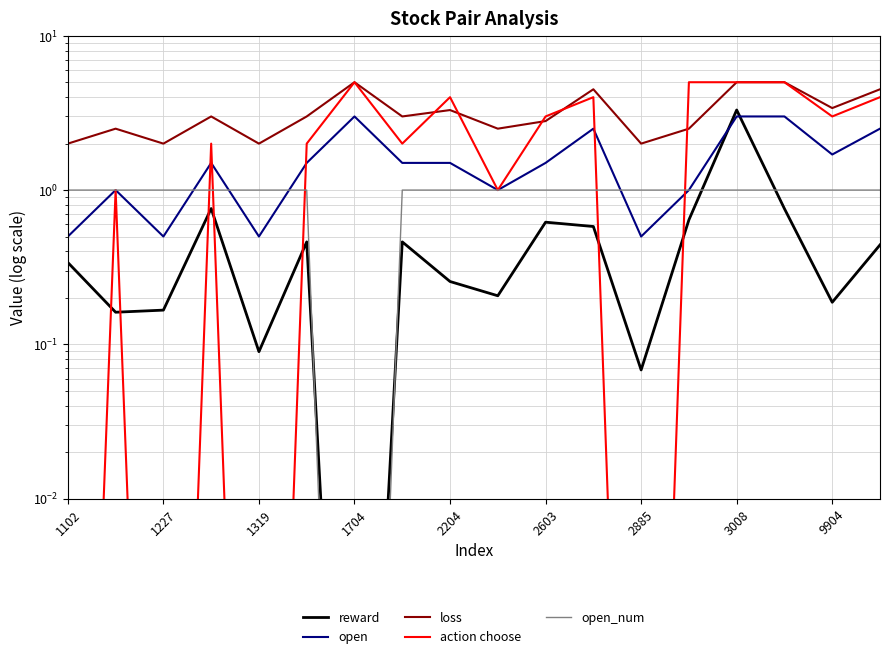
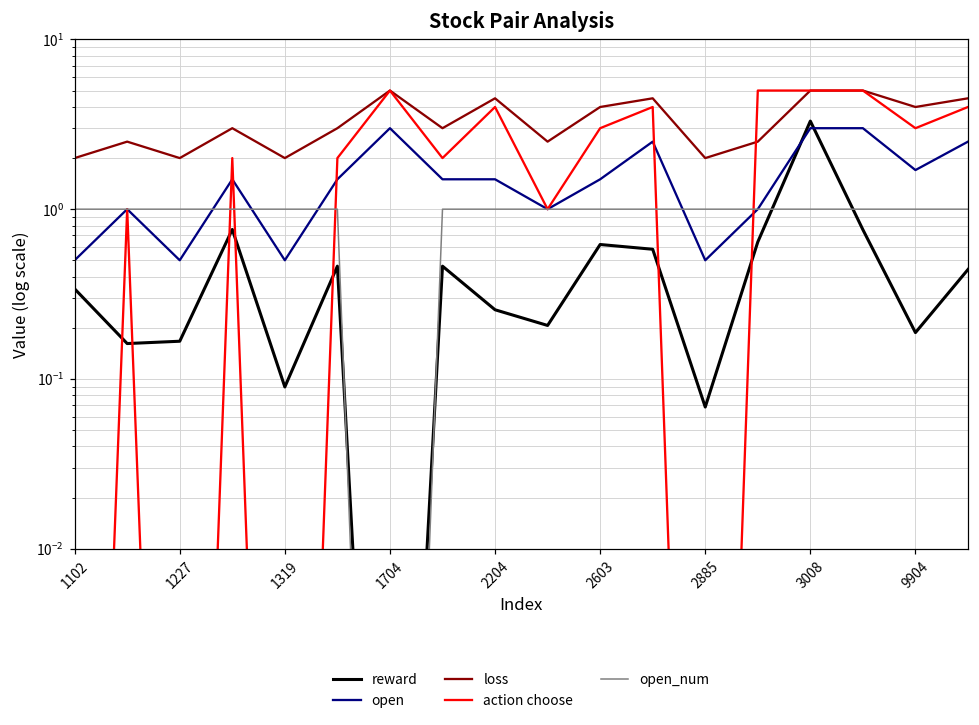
loss, 2204: 3.3 -> 4.5
loss, 2603: 2.8 -> 4.0
loss, 9904: 3.4 -> 4.0
